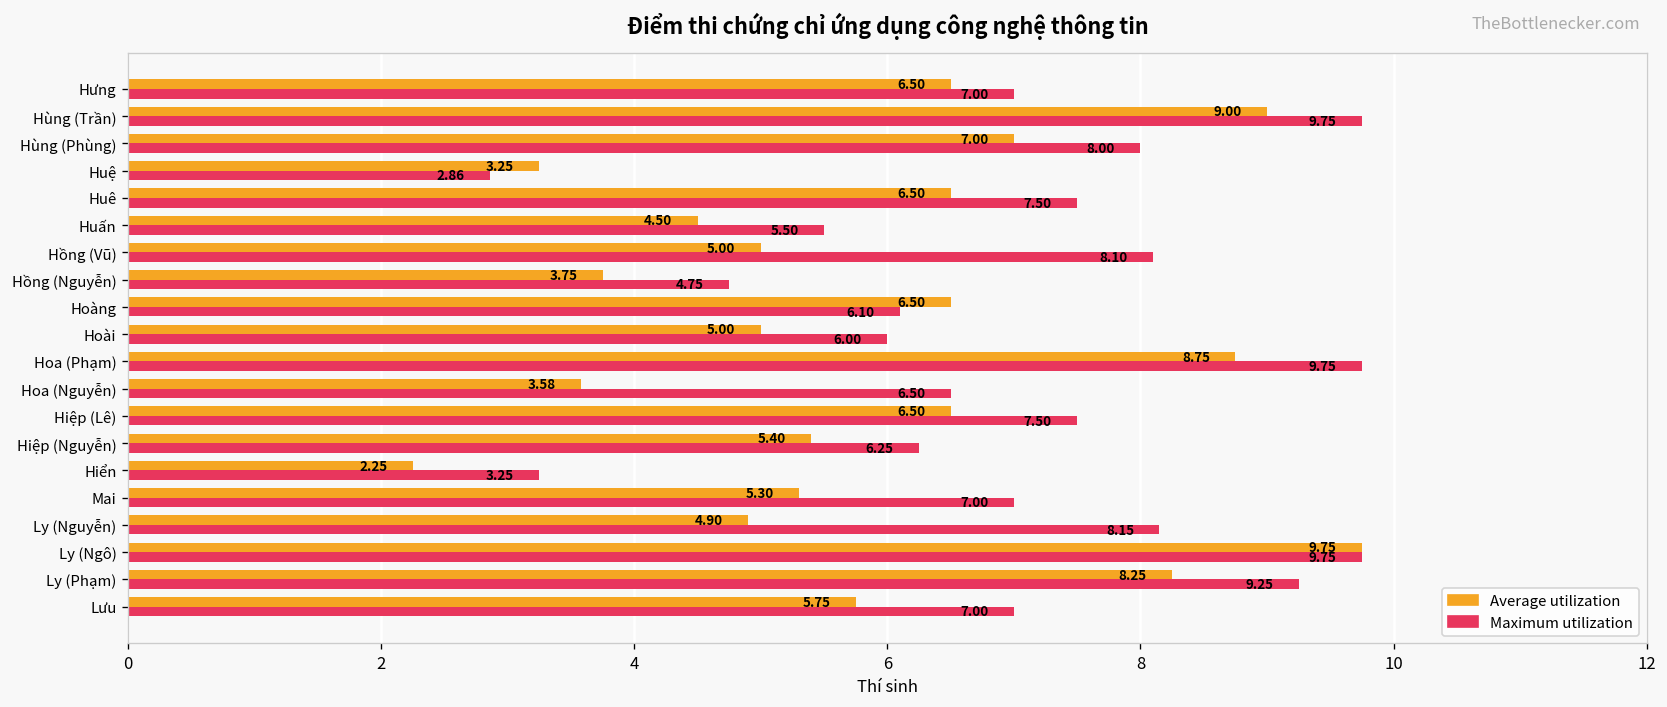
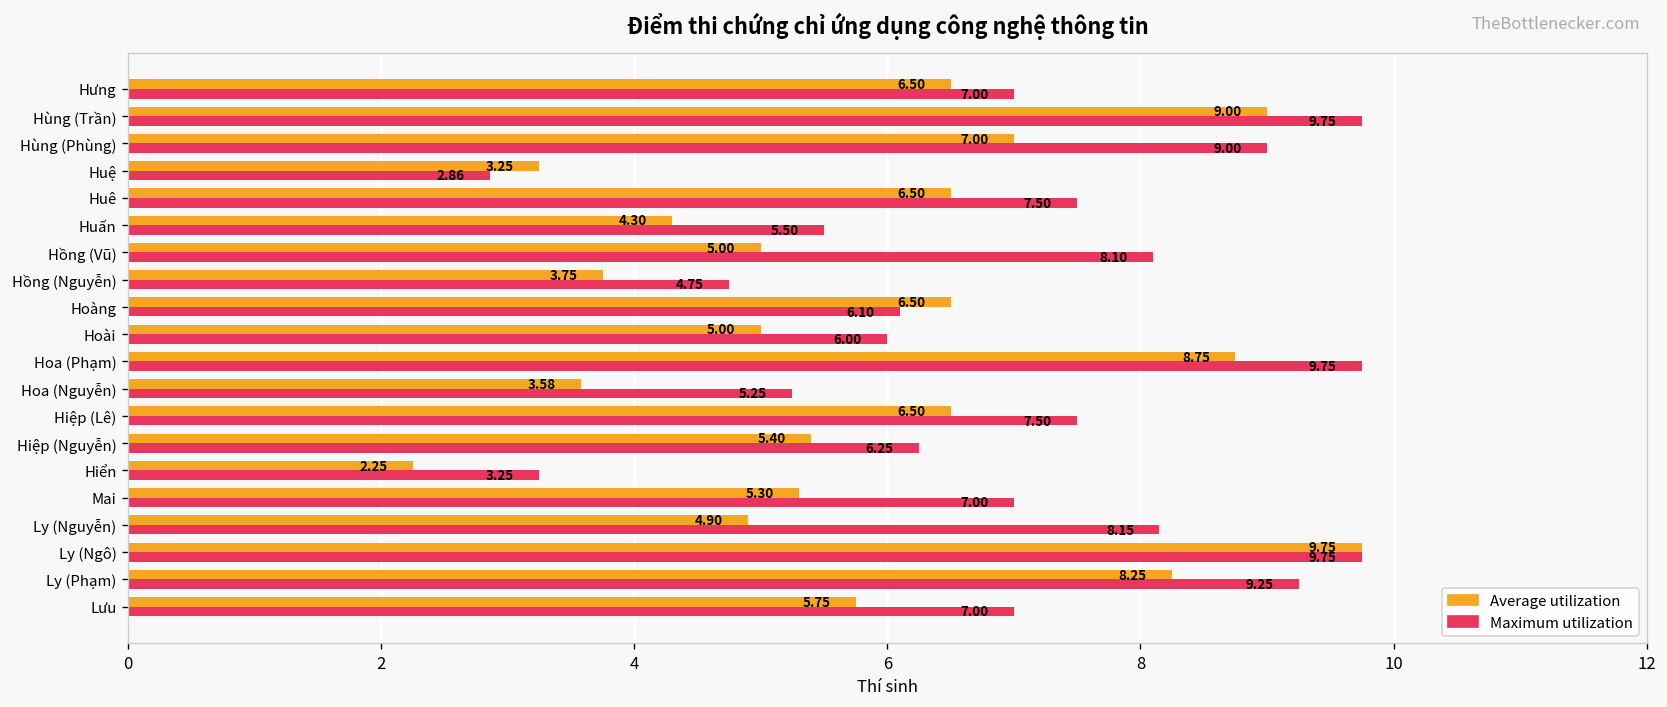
Maximum utilization, Hùng (Phùng): 8.00 -> 9.00
Average utilization, Huấn: 4.50 -> 4.30
Maximum utilization, Hoa (Nguyễn): 6.50 -> 5.25
